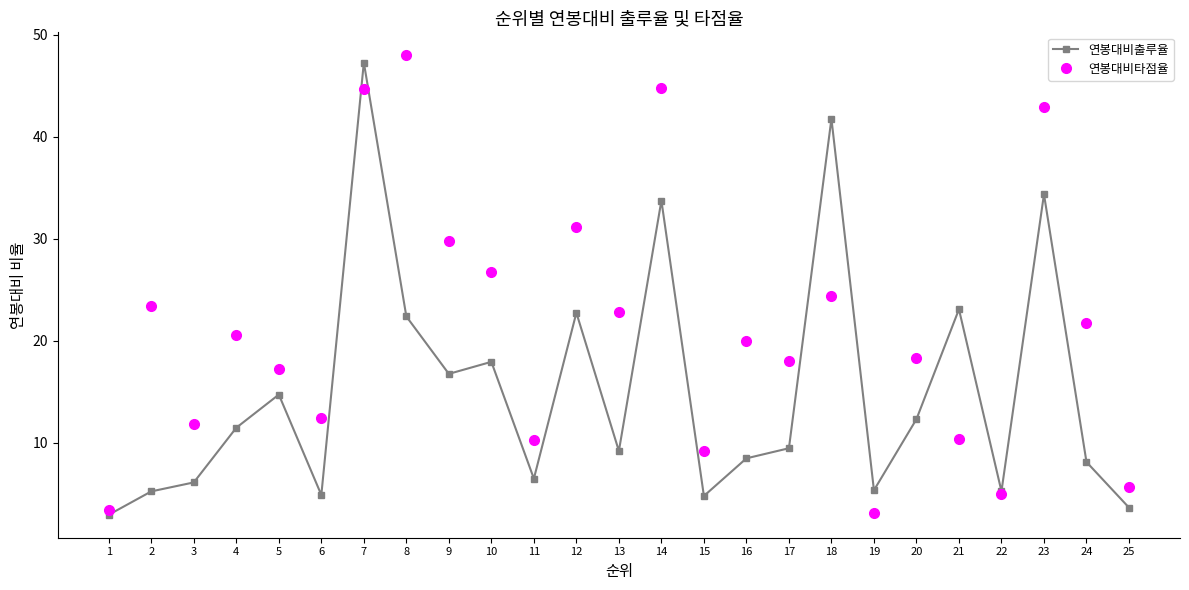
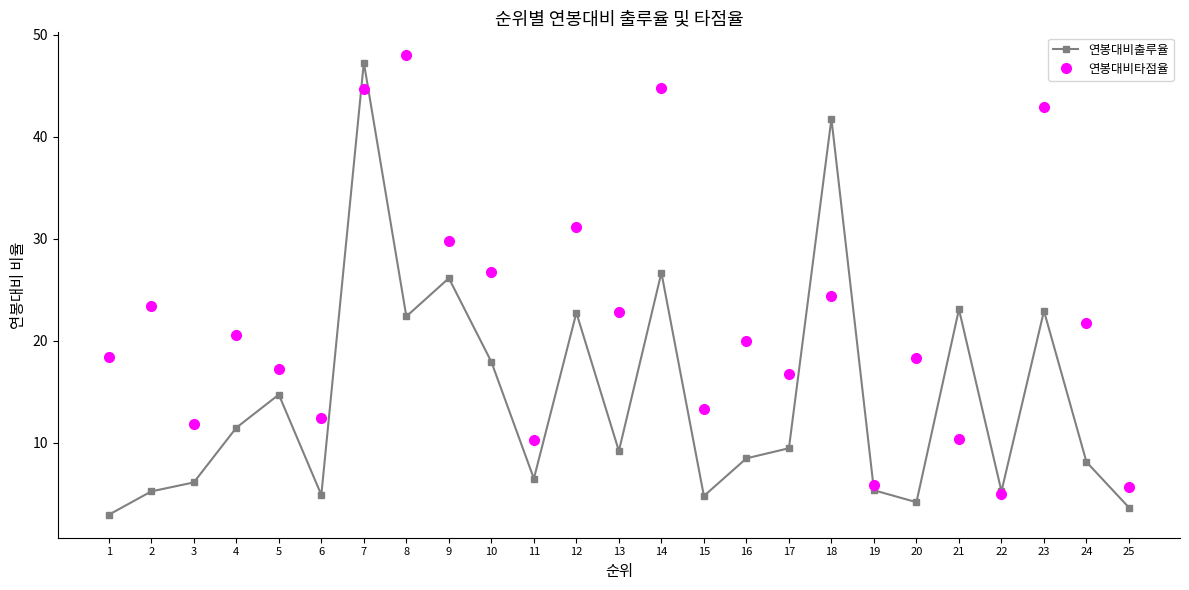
연봉대비타점율, 1: 3.5 -> 18.5
연봉대비출루율, 9: 16.8 -> 26.2
연봉대비출루율, 14: 33.8 -> 26.7
연봉대비타점율, 15: 9.3 -> 13.3
연봉대비타점율, 17: 18.0 -> 16.8
연봉대비타점율, 19: 3.1 -> 5.8
연봉대비출루율, 20: 12.3 -> 4.2
연봉대비출루율, 23: 34.4 -> 22.9
